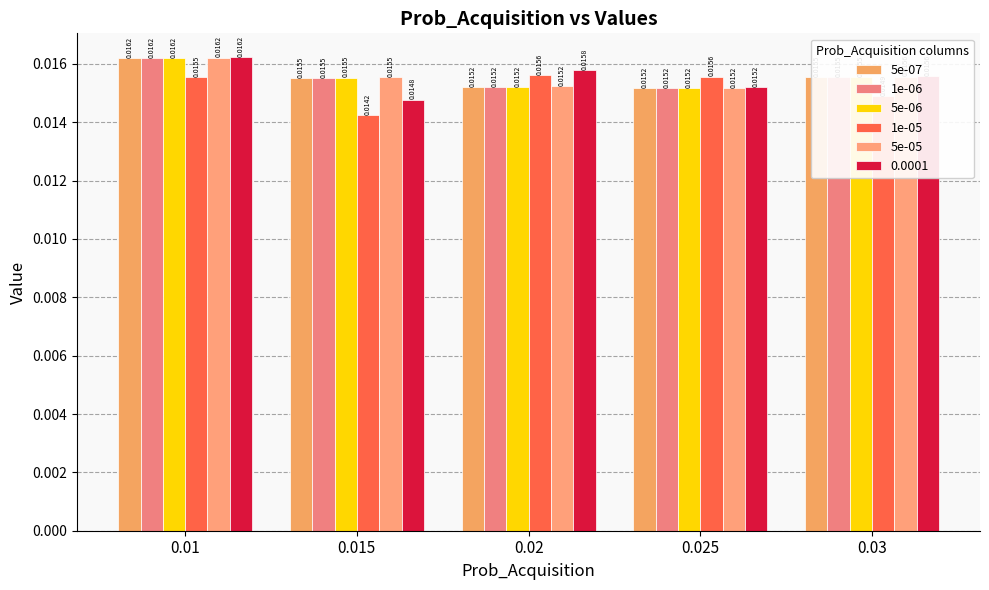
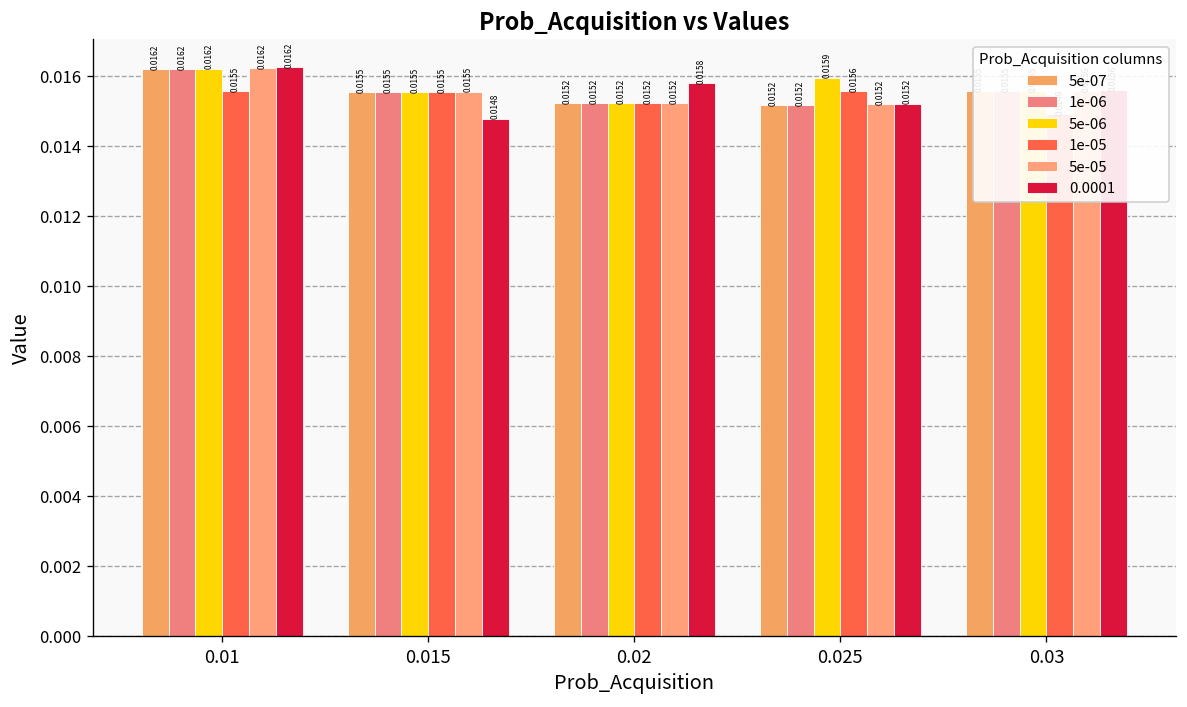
1e-05, 0.015: 0.0142 -> 0.0155
1e-05, 0.02: 0.0156 -> 0.0152
5e-06, 0.025: 0.0152 -> 0.0159
